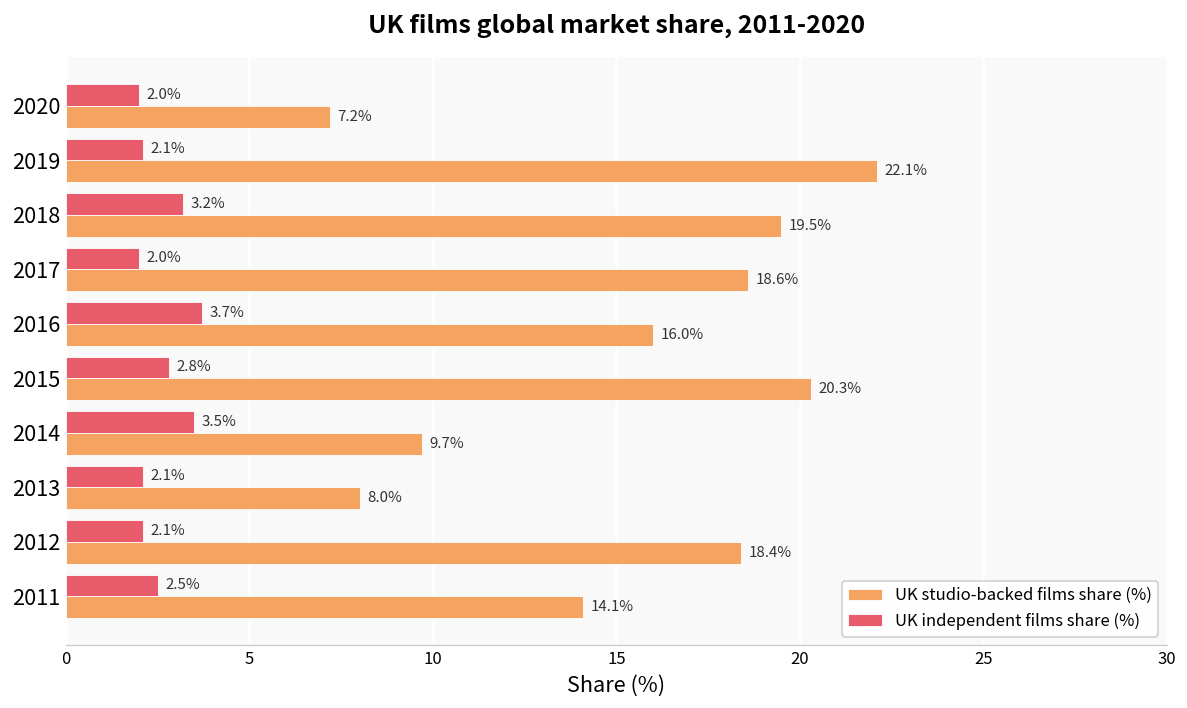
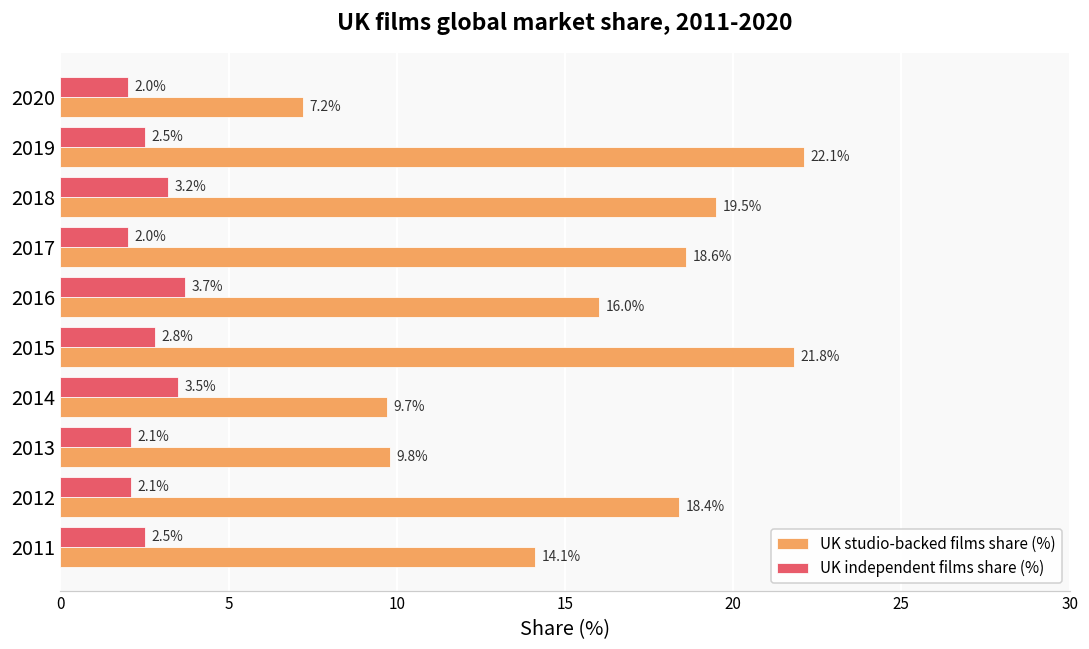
UK independent films share (%), 2019: 2.1% -> 2.5%
UK studio-backed films share (%), 2015: 20.3% -> 21.8%
UK studio-backed films share (%), 2013: 8.0% -> 9.8%
